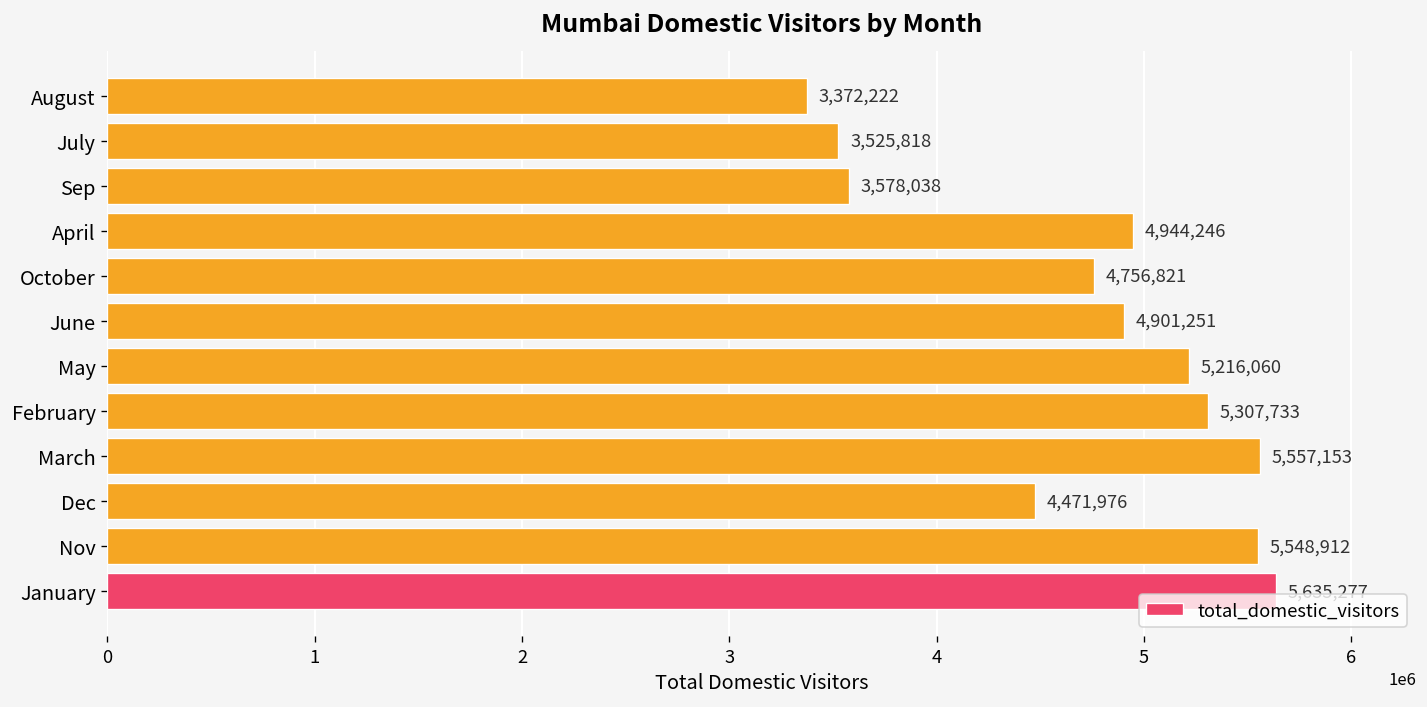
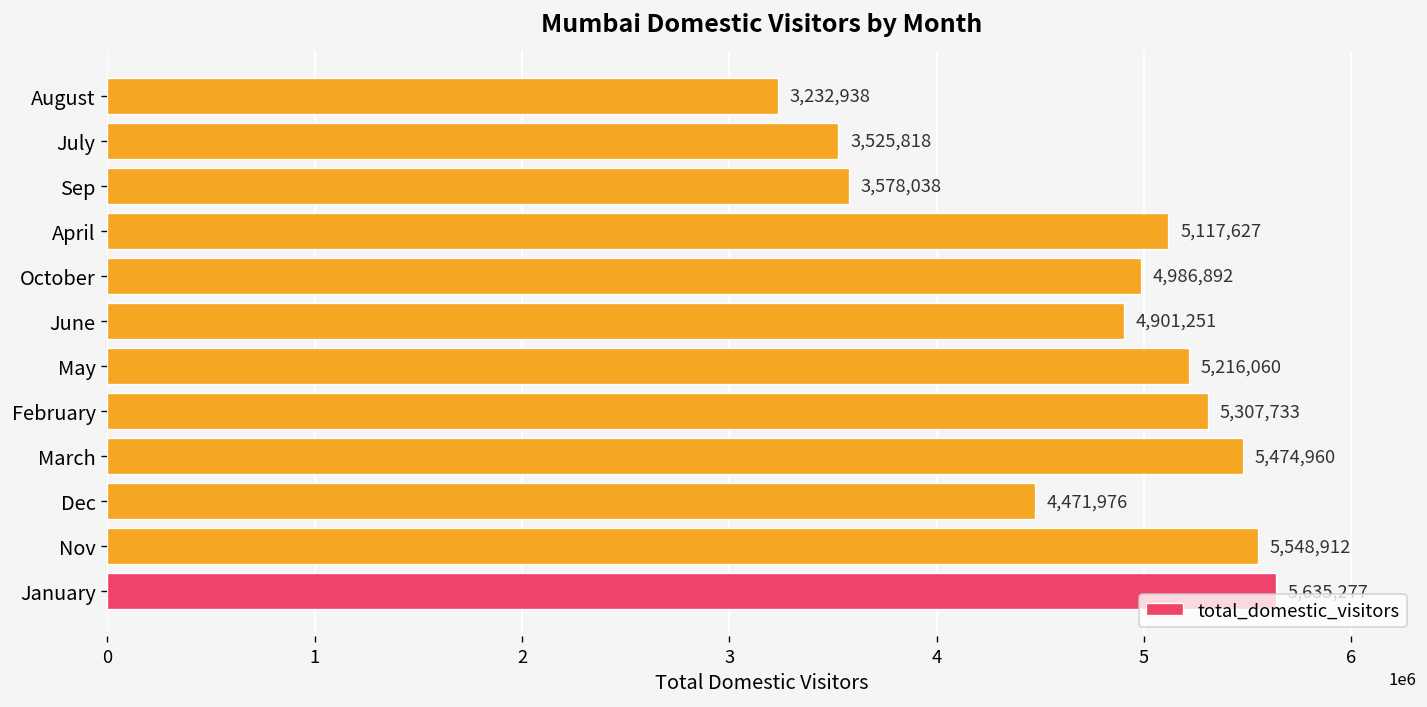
August: 3,372,222 -> 3,232,938
April: 4,944,246 -> 5,117,627
October: 4,756,821 -> 4,986,892
March: 5,557,153 -> 5,474,960
